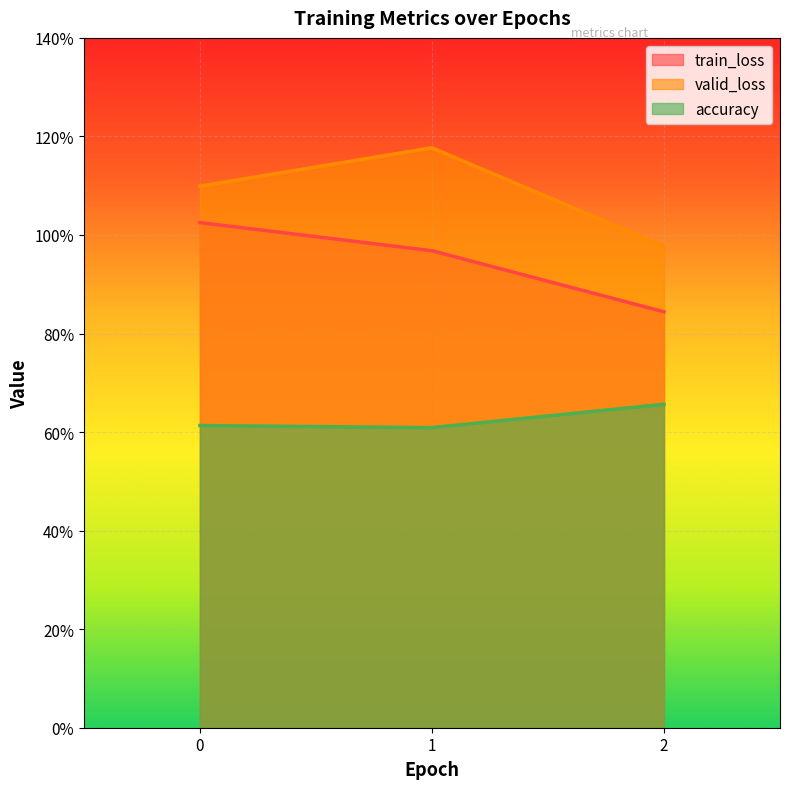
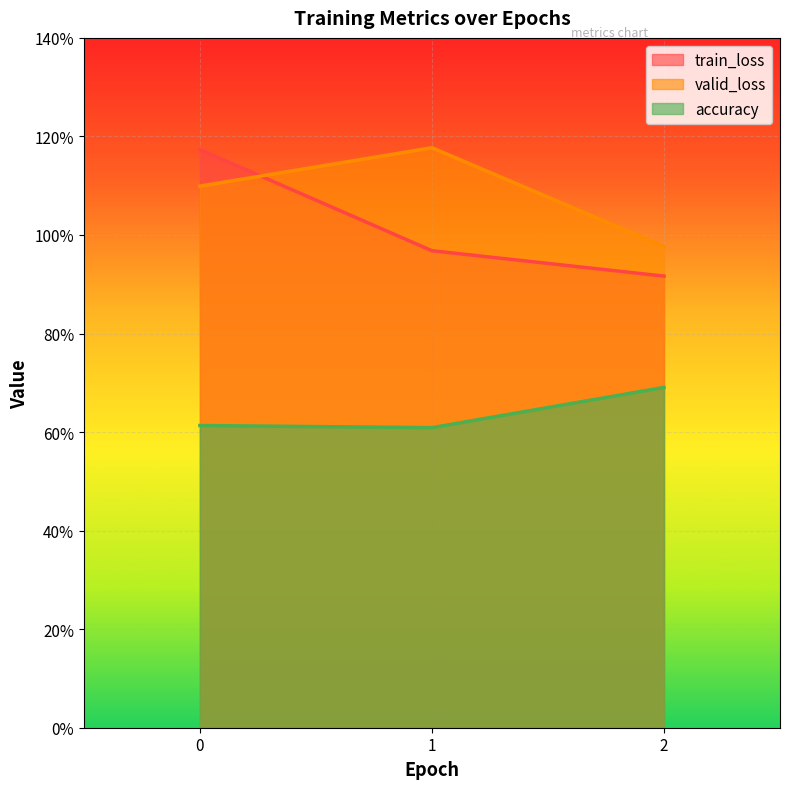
train_loss, 0: 103% -> 117%
train_loss, 2: 84% -> 92%
accuracy, 2: 66% -> 69%
